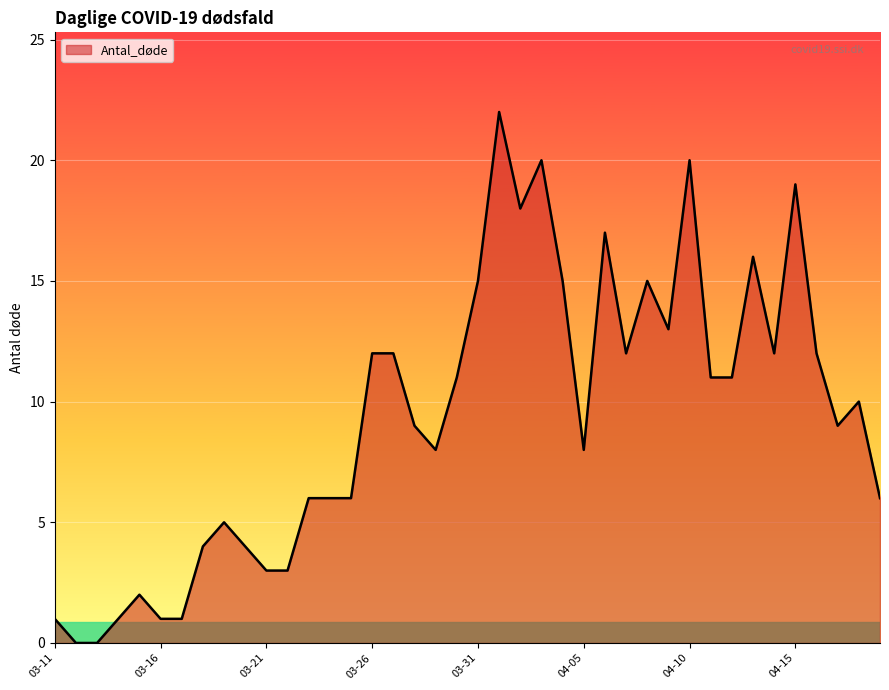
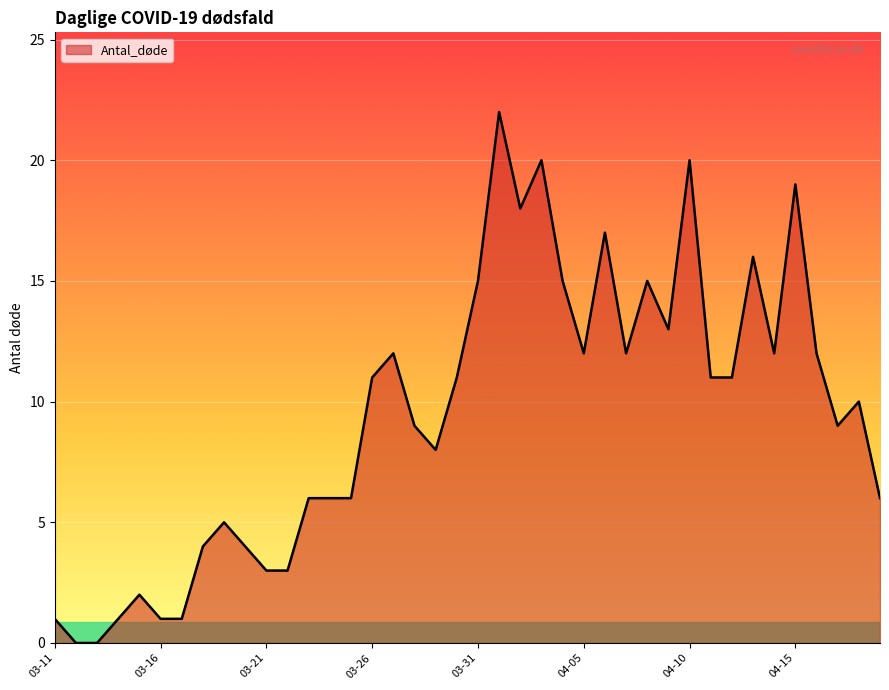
03-26: 12 -> 11
04-05: 8 -> 12
